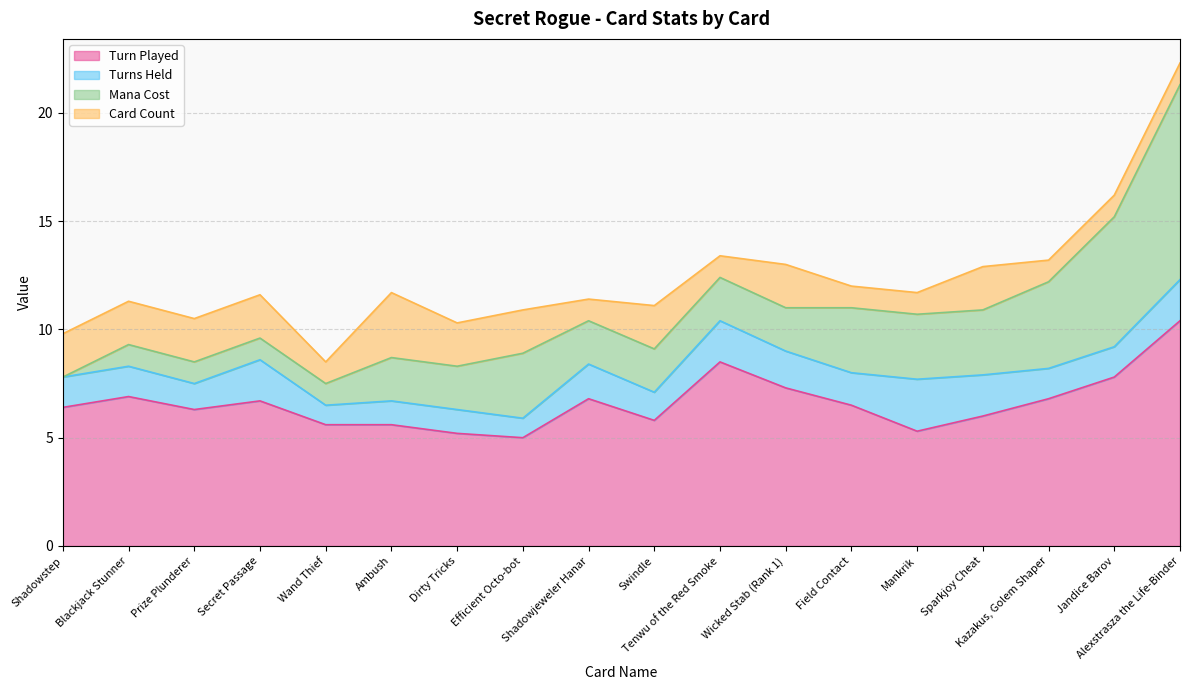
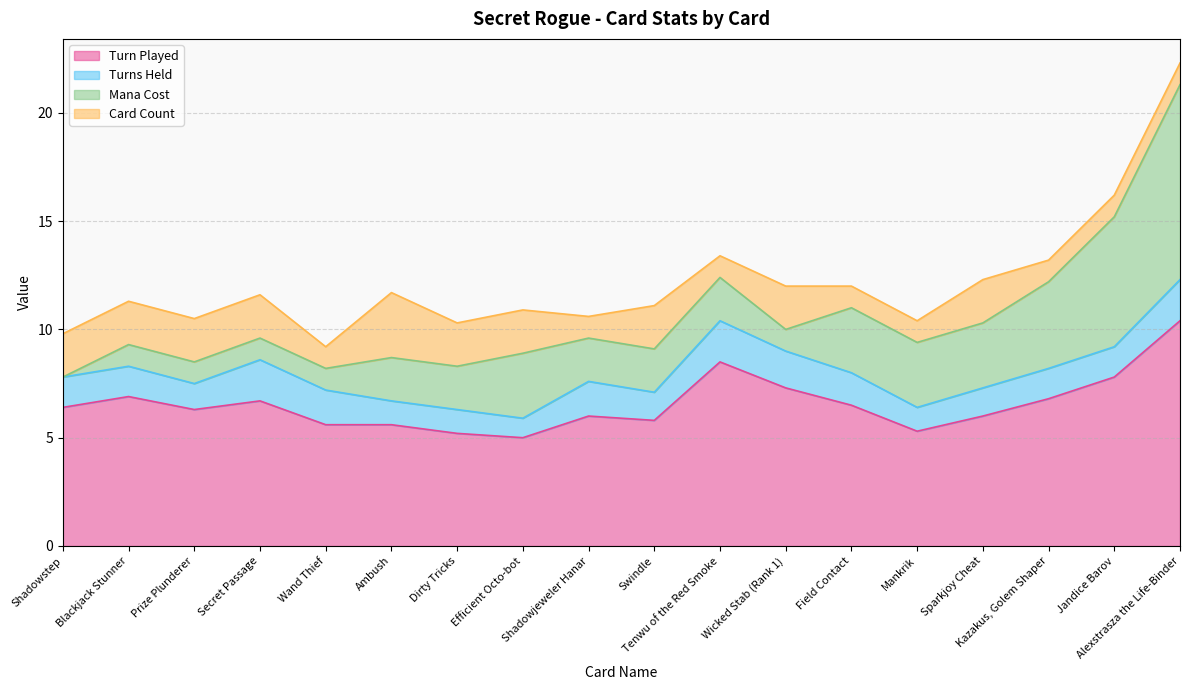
Turns Held, Wand Thief: 0.9 -> 1.6
Turn Played, Shadowjeweler Hanar: 6.8 -> 6.0
Mana Cost, Wicked Stab (Rank 1): 2 -> 1
Turns Held, Mankrik: 2.4 -> 1.1
Turns Held, Sparkjoy Cheat: 1.9 -> 1.3
